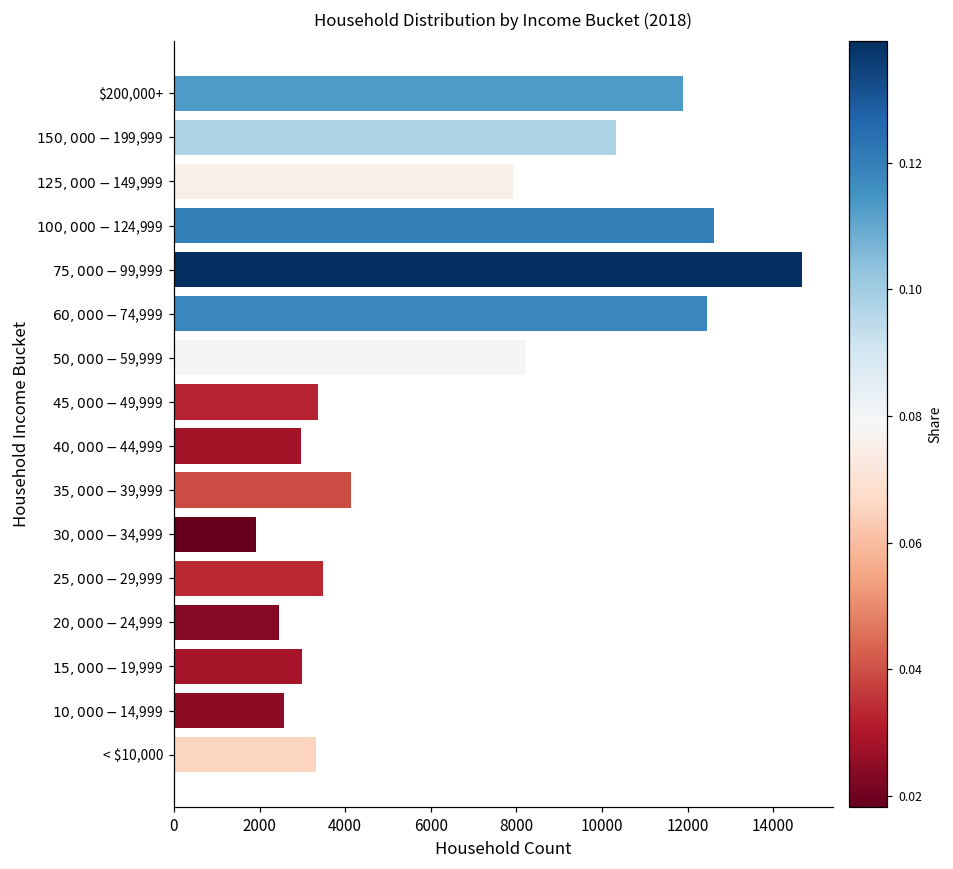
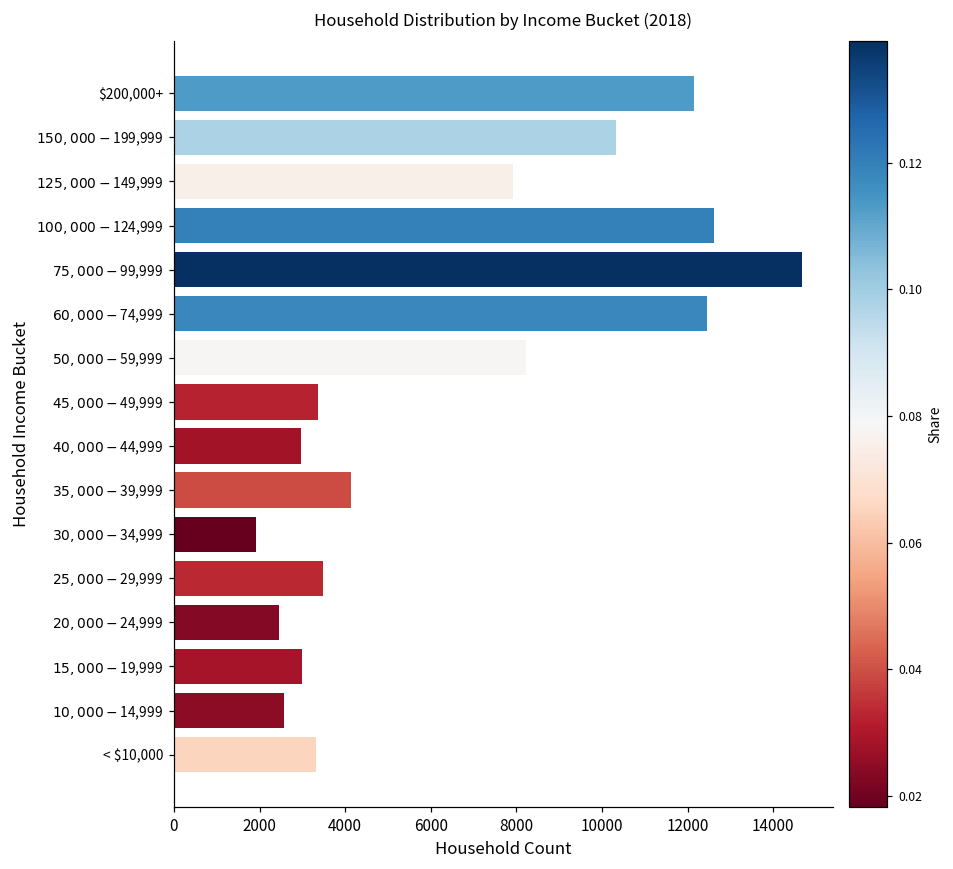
$200,000+: 11900 -> 12200
